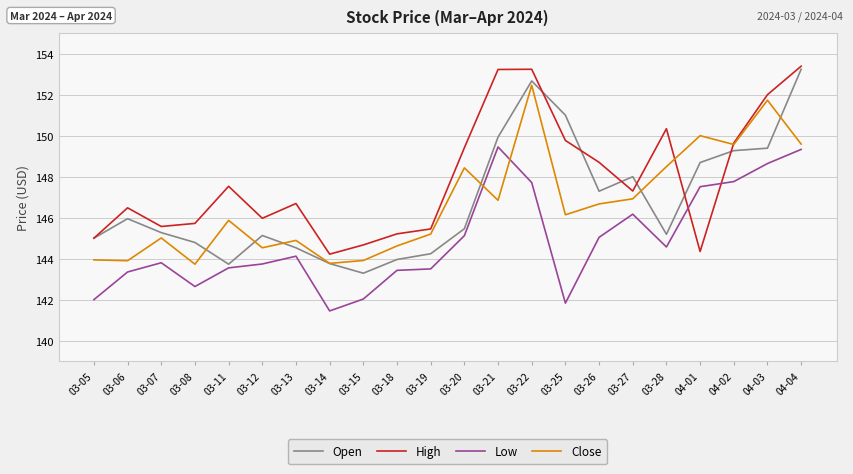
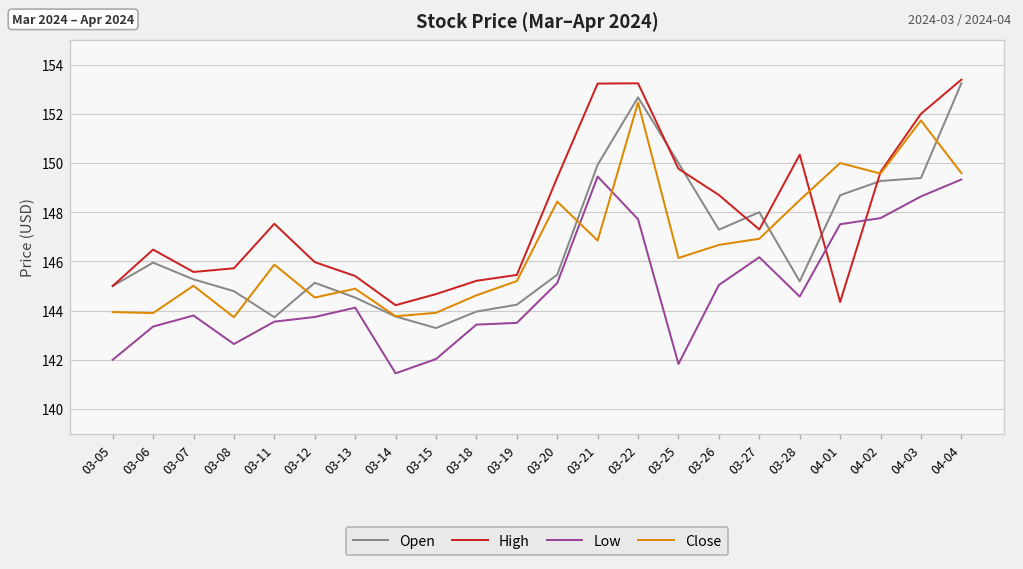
High, 03-13: 146.7 -> 145.4
Open, 03-25: 151 -> 150
